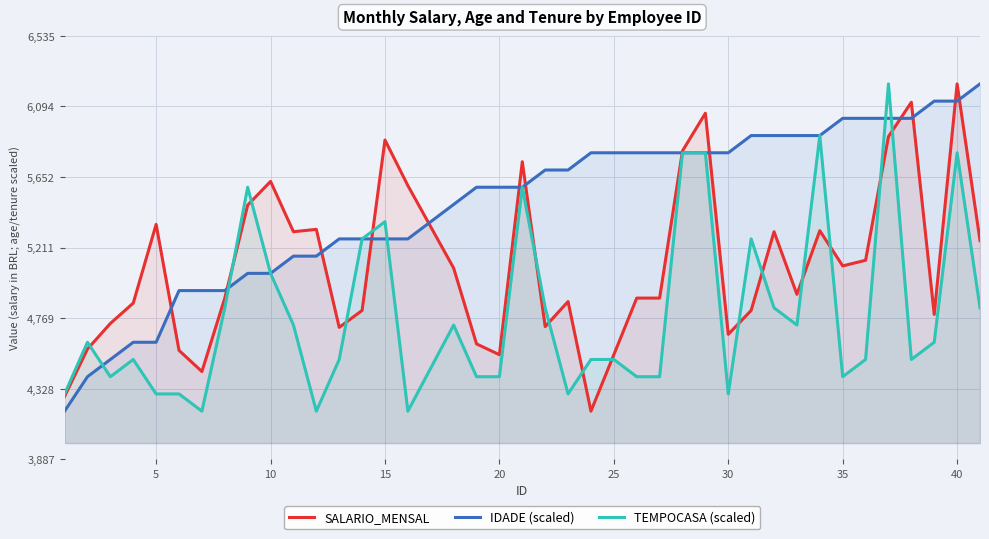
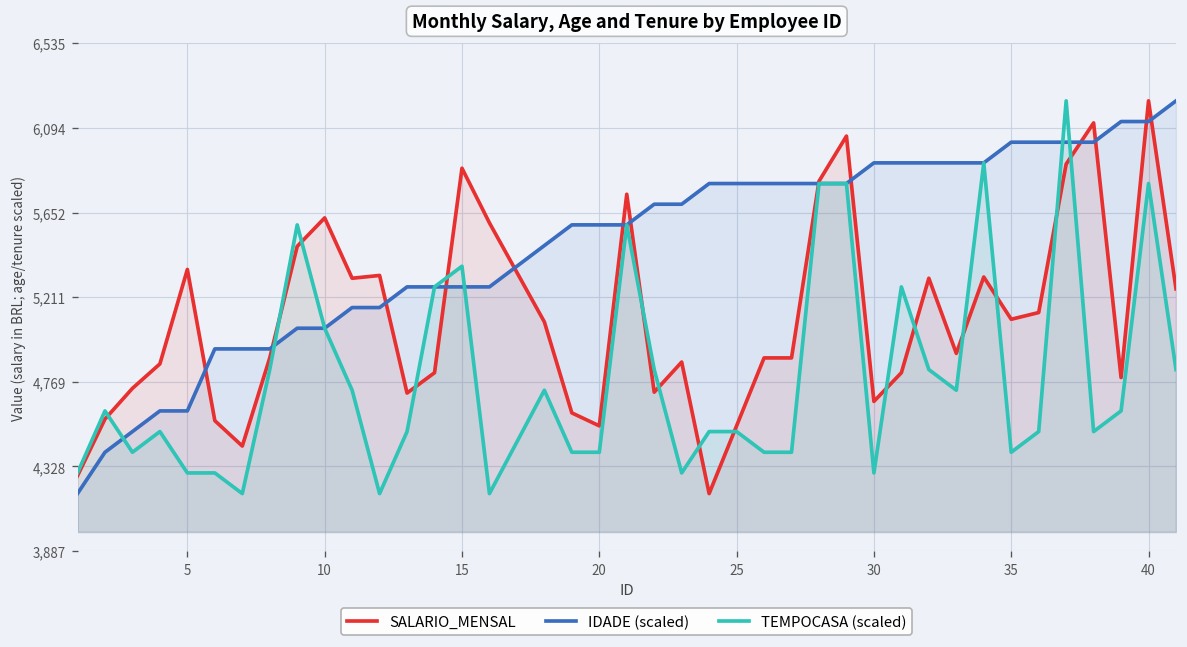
IDADE (scaled), 30: 5,800 -> 5,910
